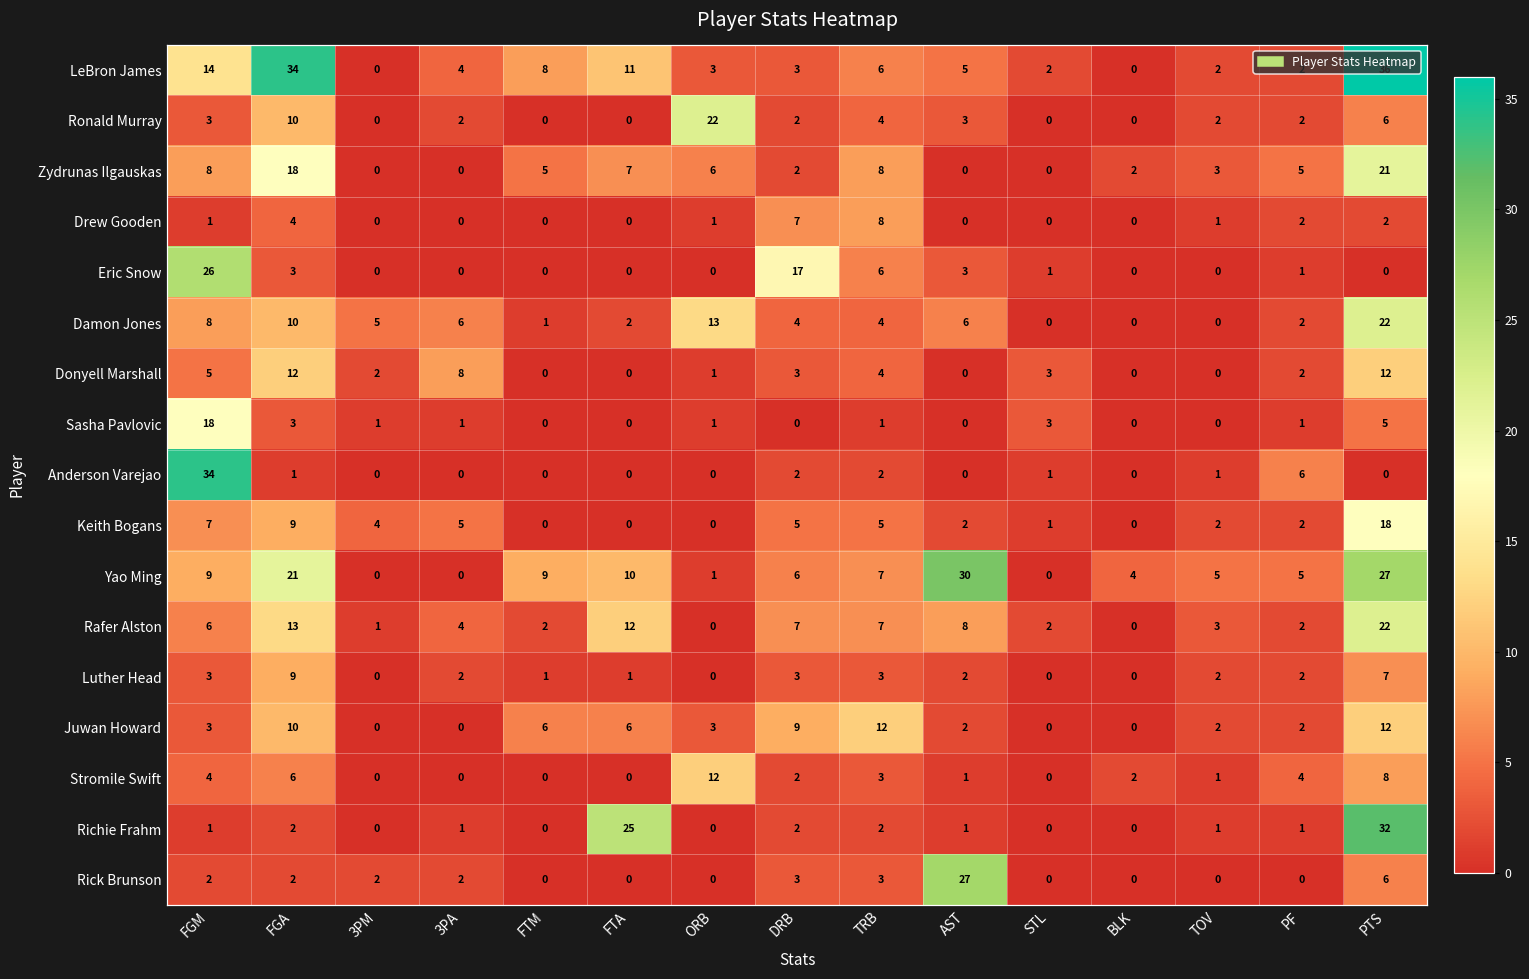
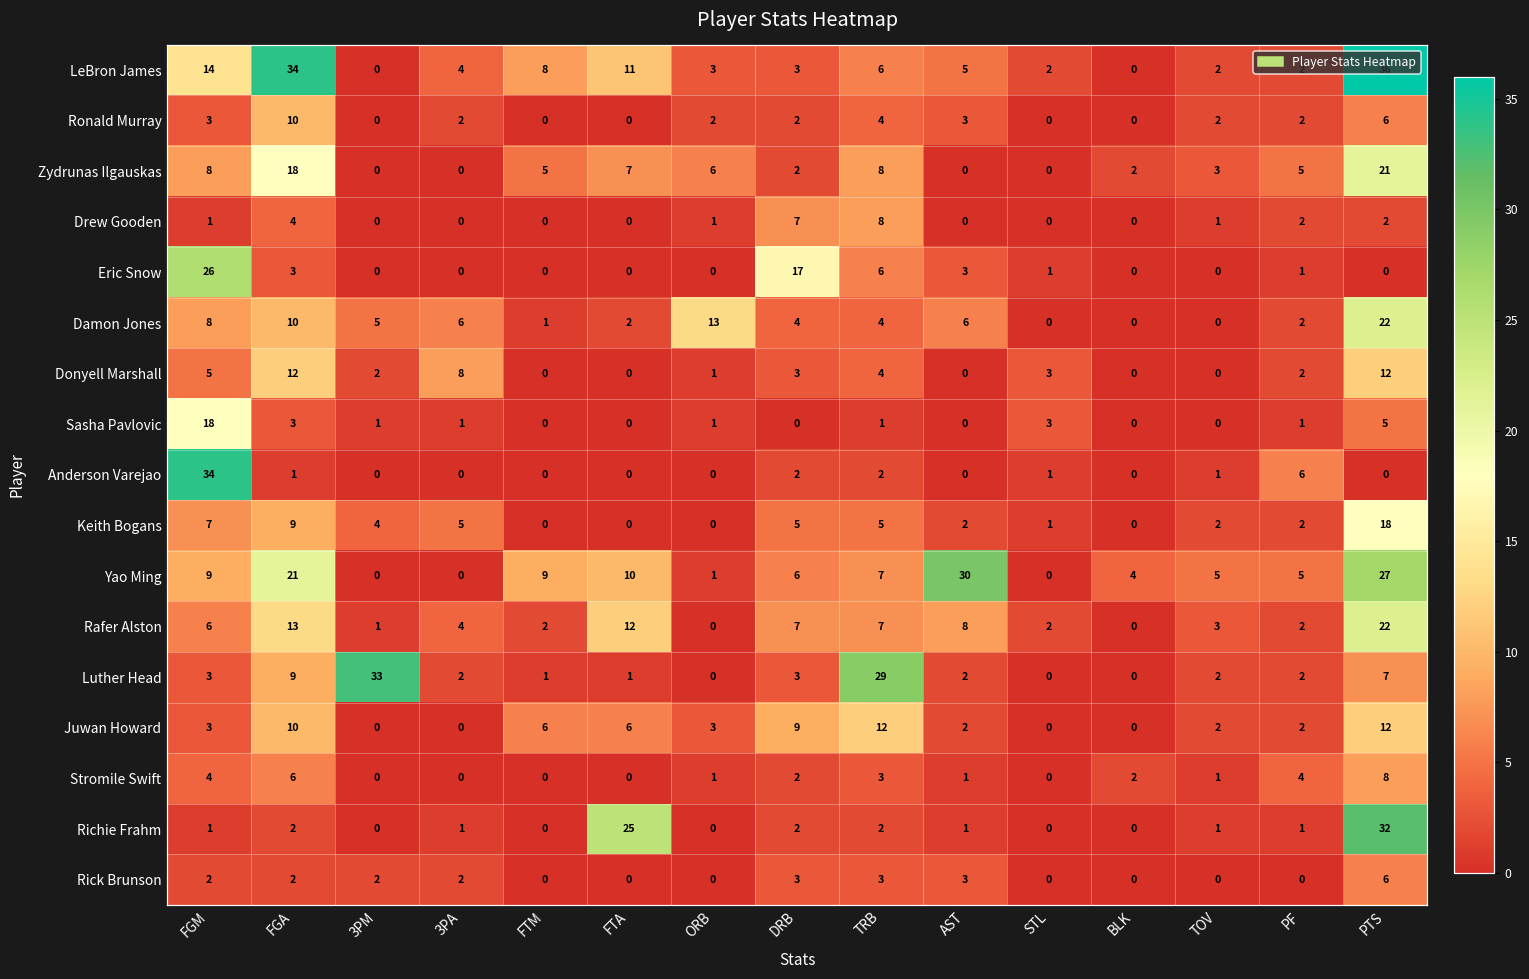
Ronald Murray, ORB: 22 -> 2
Luther Head, 3PM: 0 -> 33
Luther Head, TRB: 3 -> 29
Stromile Swift, ORB: 12 -> 1
Rick Brunson, AST: 27 -> 3
